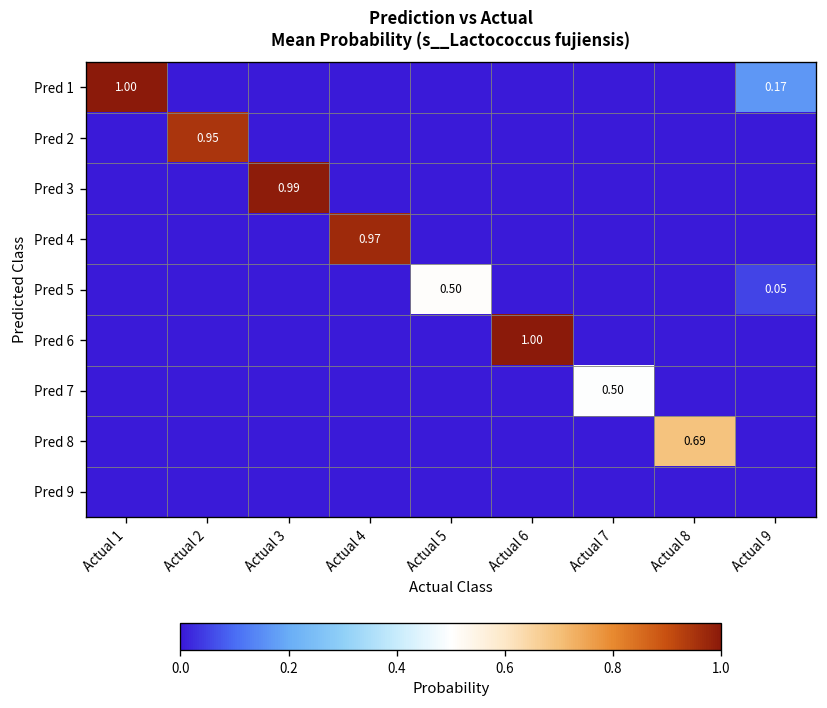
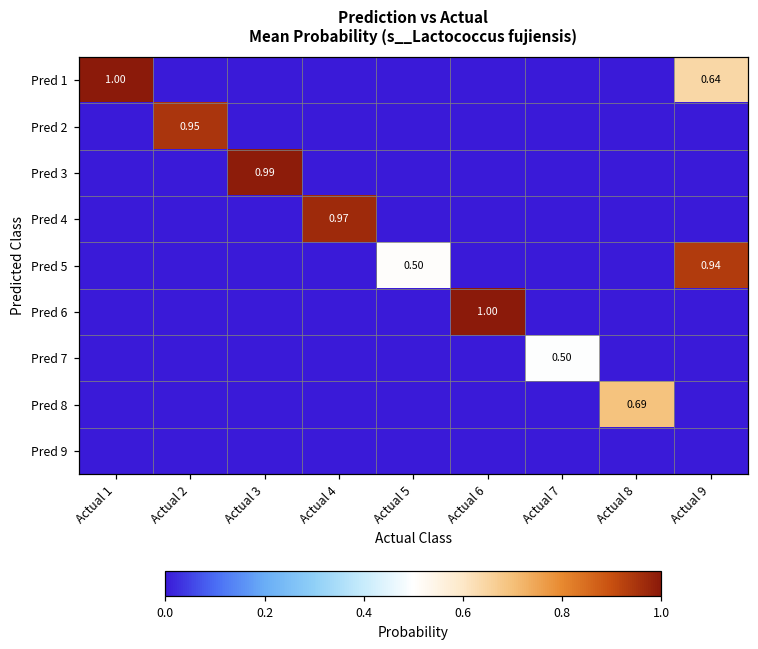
Pred 1, Actual 9: 0.17 -> 0.64
Pred 5, Actual 9: 0.05 -> 0.94
